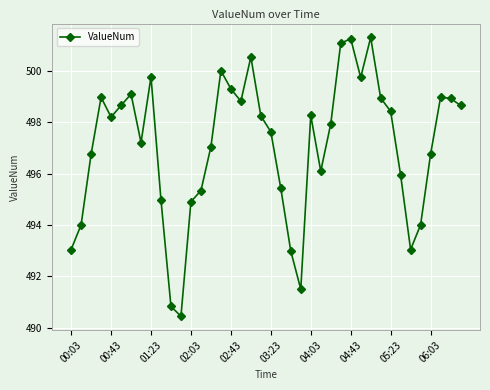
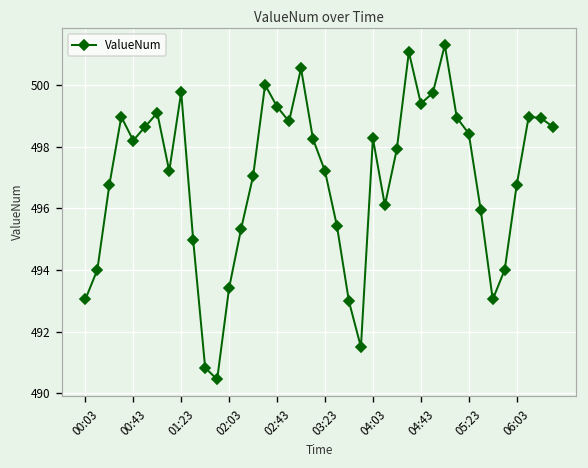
02:03: 494.9 -> 493.4
03:23: 497.6 -> 497.2
04:43: 501.3 -> 499.4
